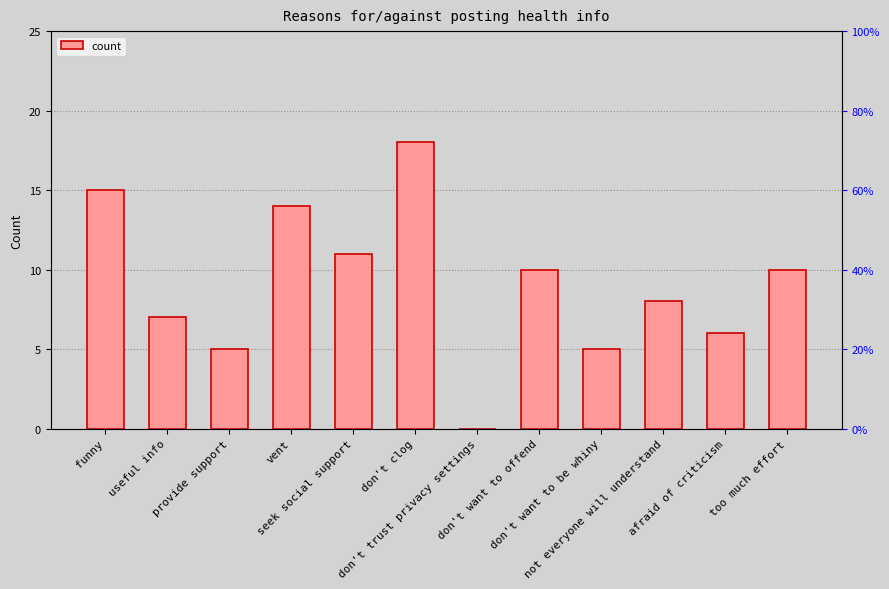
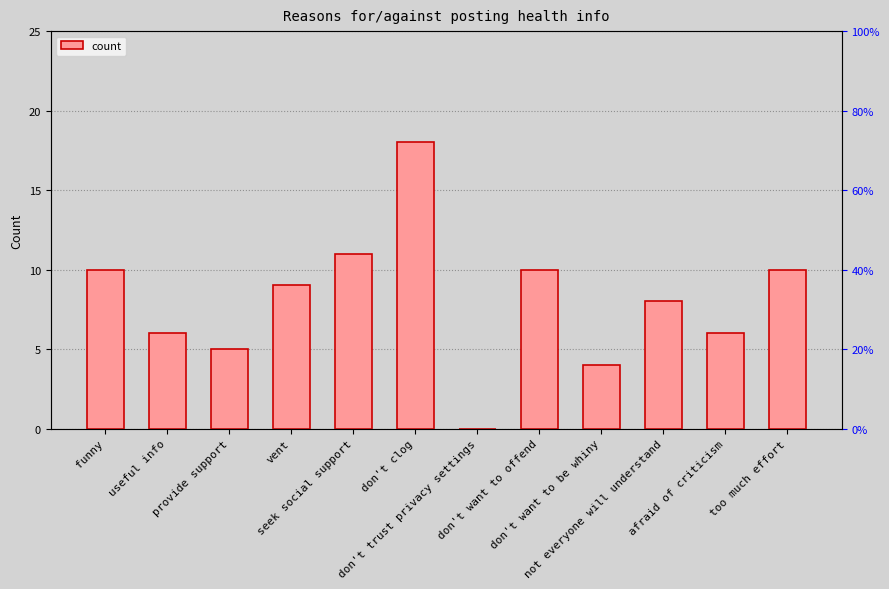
funny: 15 -> 10
useful info: 7 -> 6
vent: 14 -> 9
don't want to be whiny: 5 -> 4
